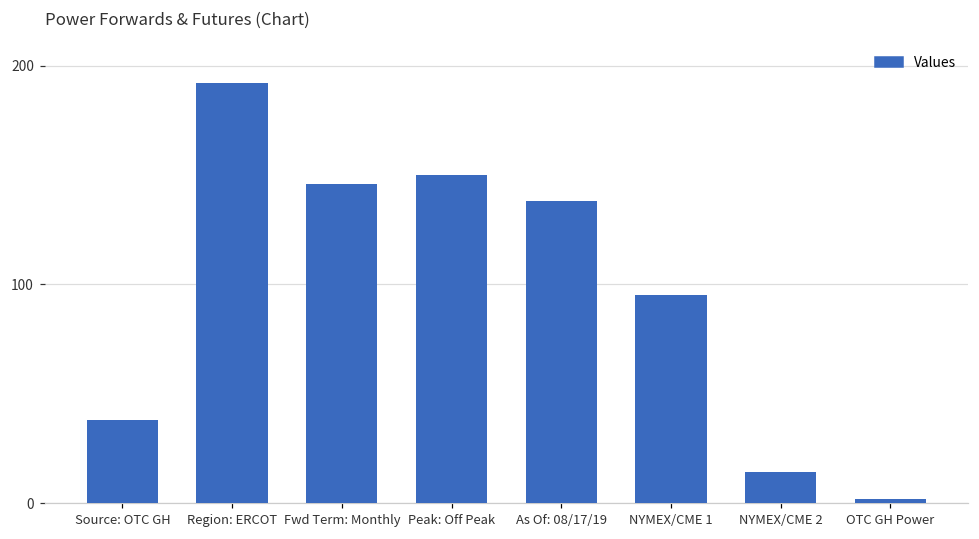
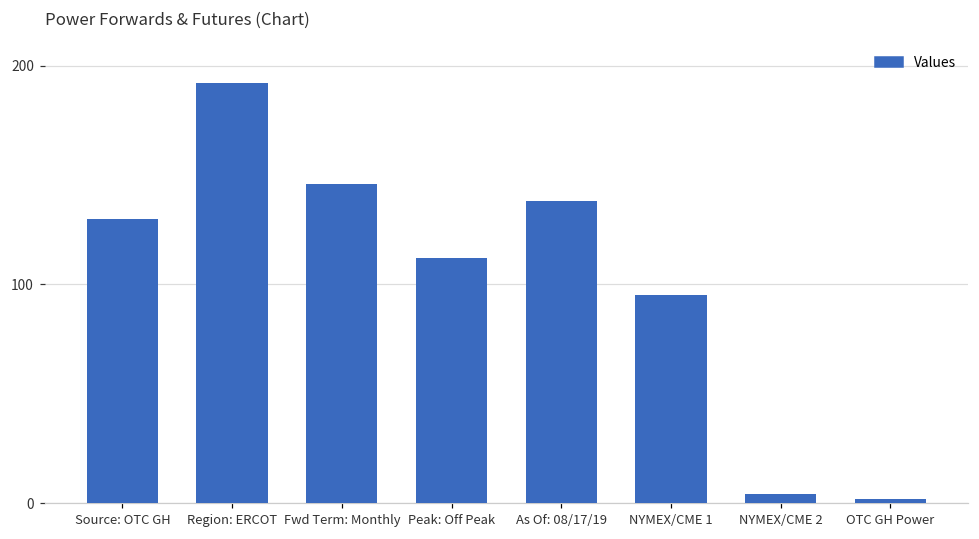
Source: OTC GH: 38 -> 130
Peak: Off Peak: 150 -> 112
NYMEX/CME 2: 14 -> 4
